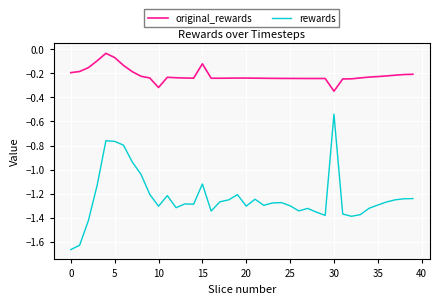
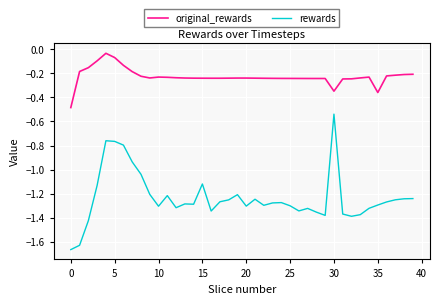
original_rewards, 0: -0.20 -> -0.49
original_rewards, 10: -0.32 -> -0.23
original_rewards, 15: -0.12 -> -0.24
original_rewards, 35: -0.23 -> -0.36
